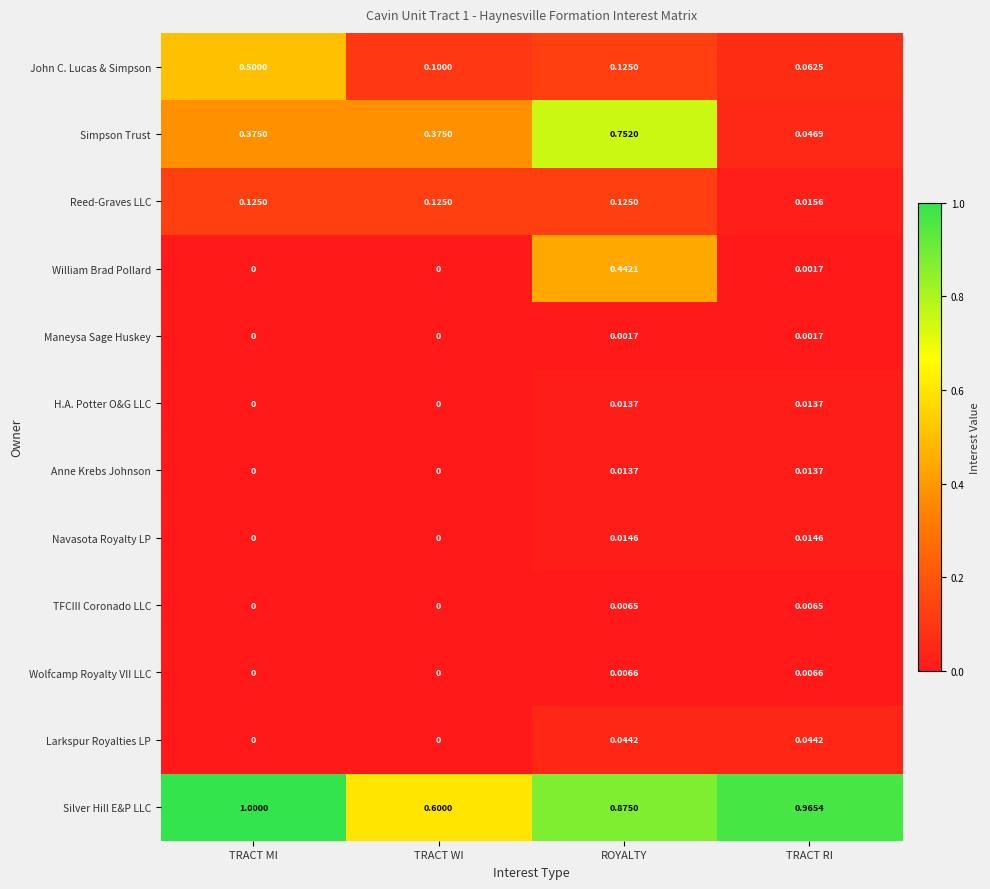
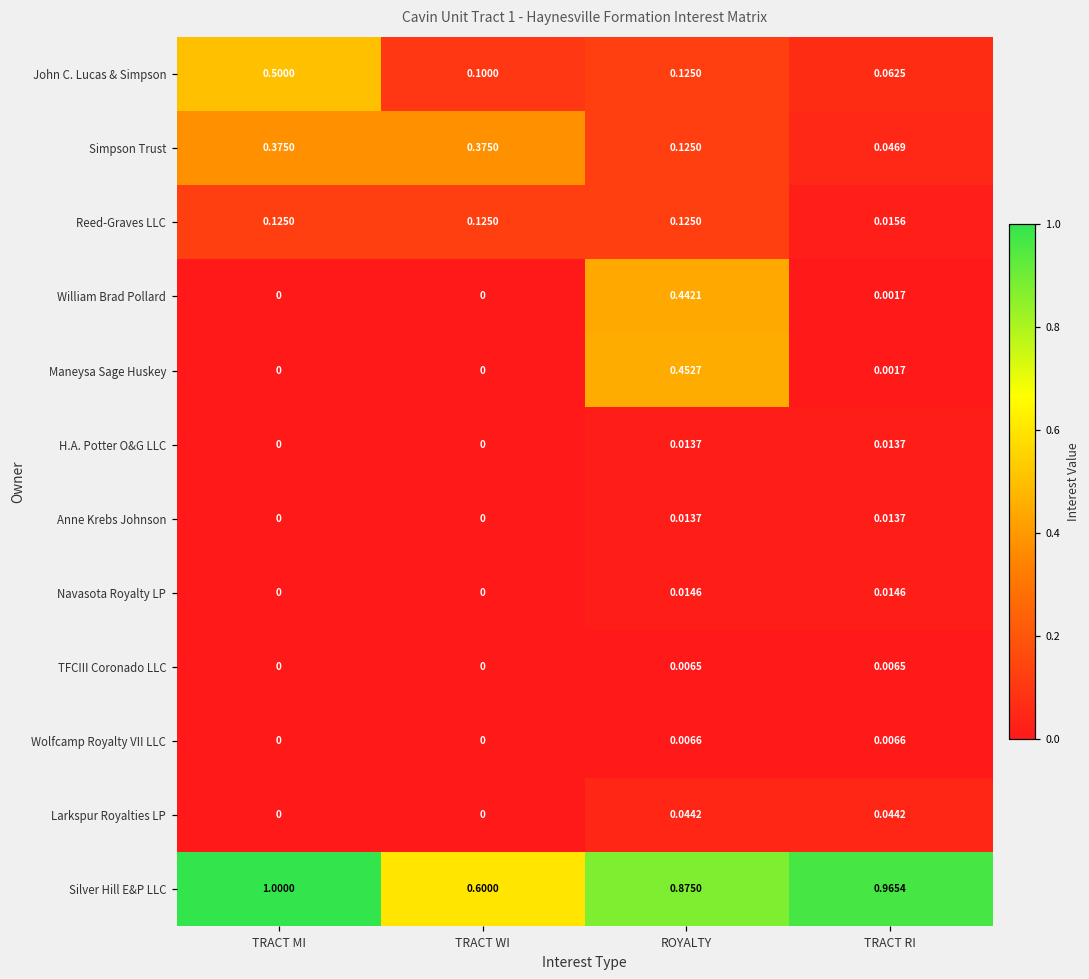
Simpson Trust, ROYALTY: 0.7520 -> 0.1250
Maneysa Sage Huskey, ROYALTY: 0.0017 -> 0.4527
